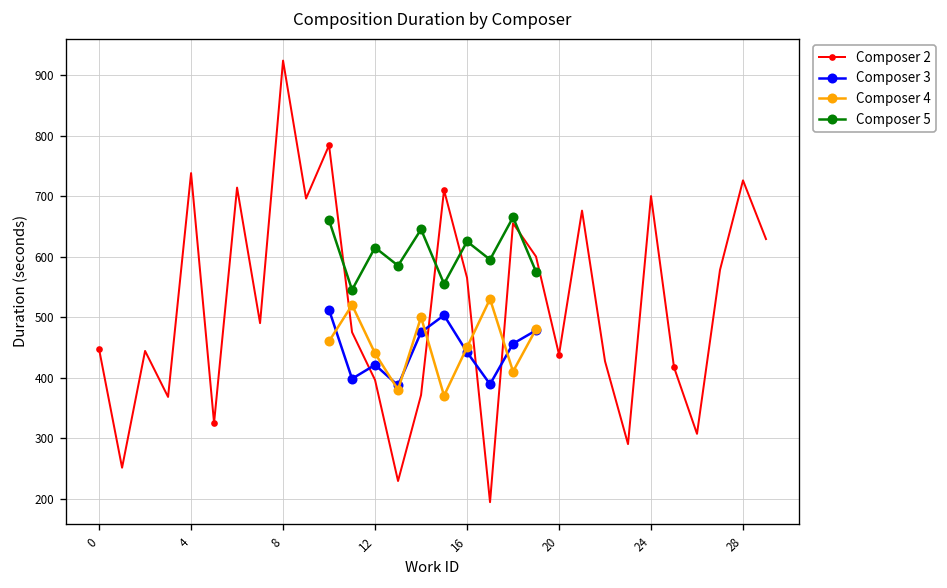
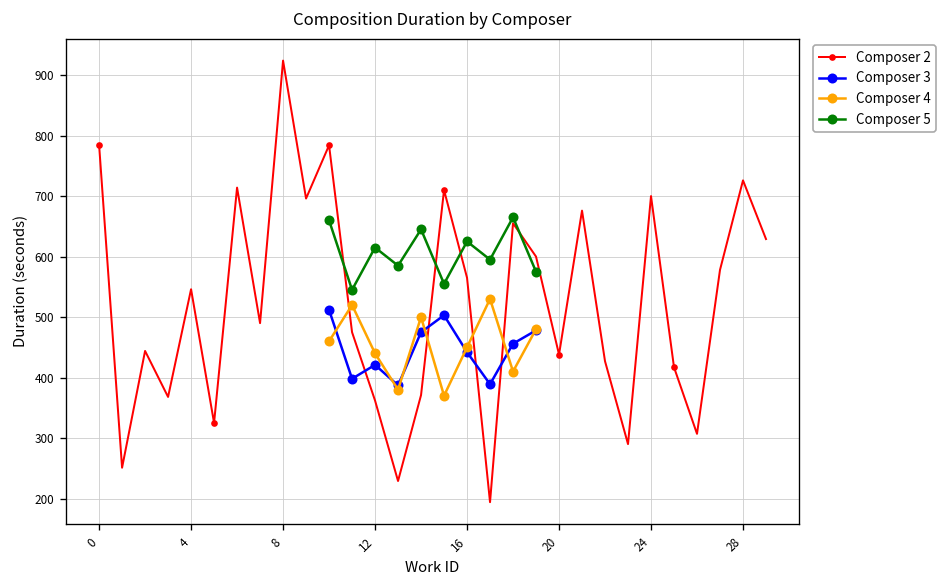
Composer 2, 0: 450 -> 790
Composer 2, 4: 740 -> 550
Composer 2, 12: 400 -> 360
